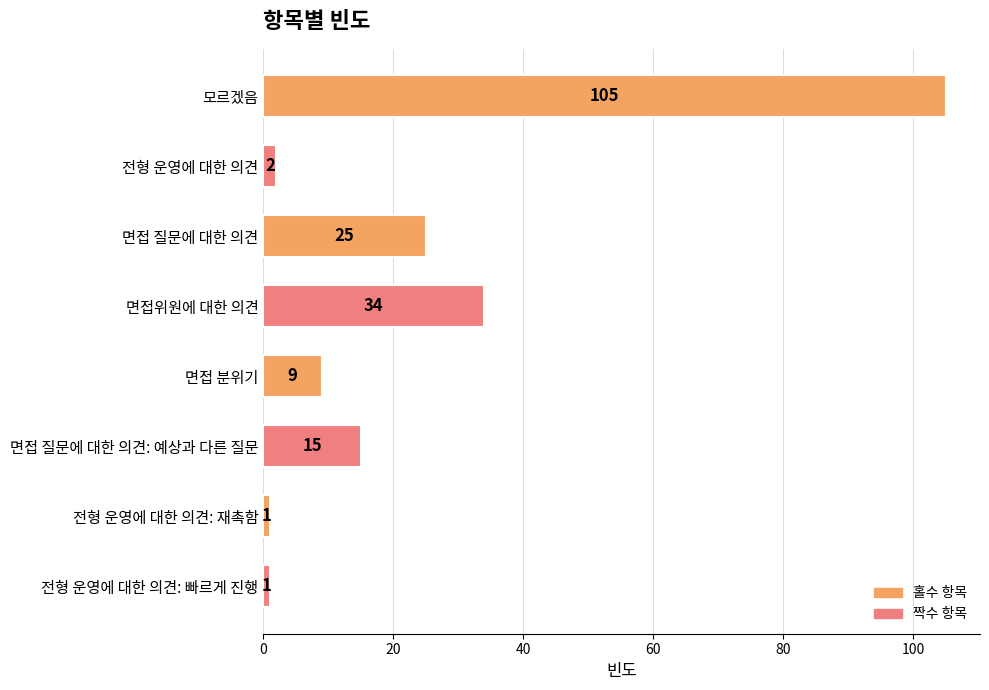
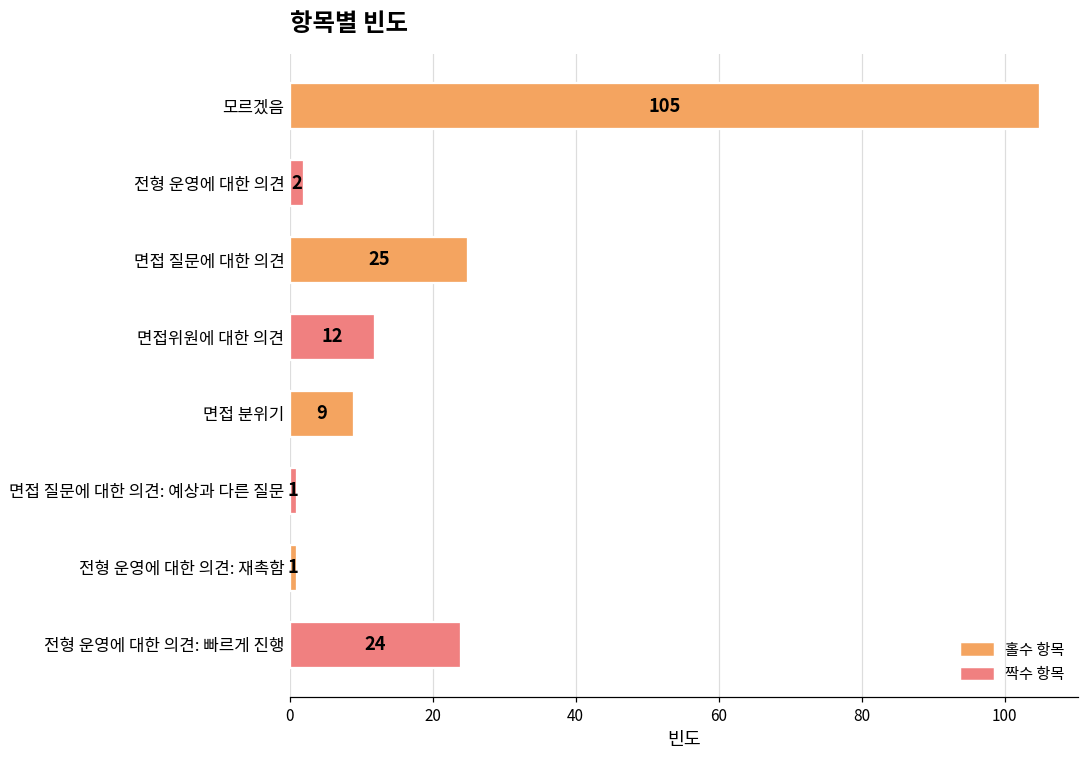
면접위원에 대한 의견: 34 -> 12
면접 질문에 대한 의견: 예상과 다른 질문: 15 -> 1
전형 운영에 대한 의견: 빠르게 진행: 1 -> 24
